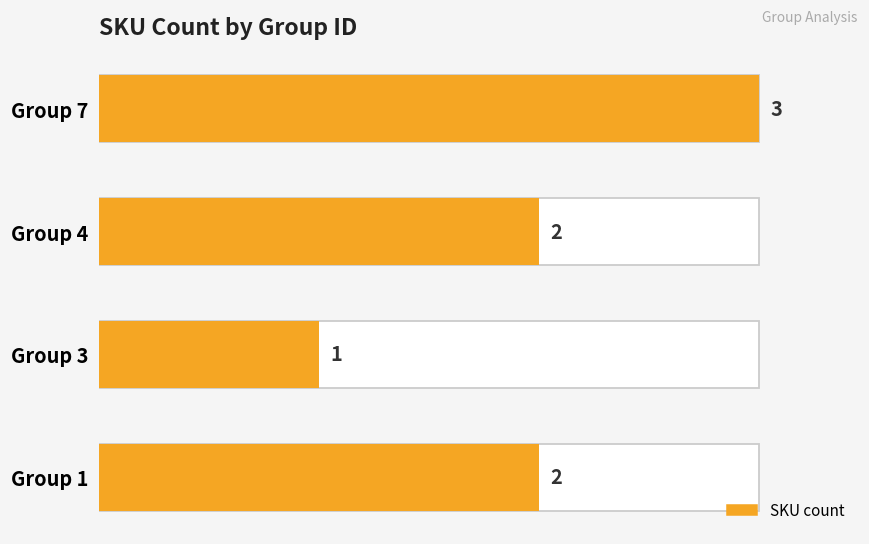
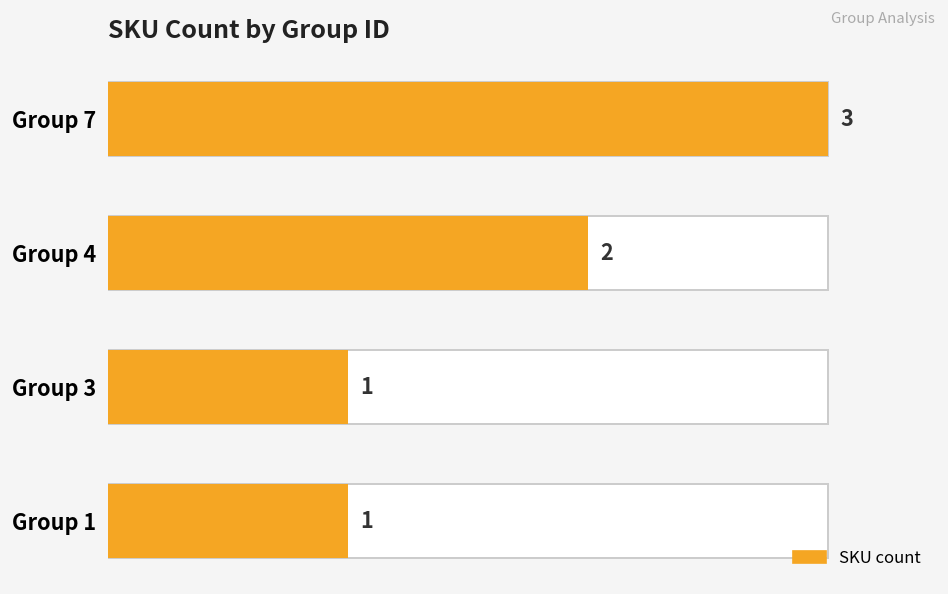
SKU count, Group 1: 2 -> 1
